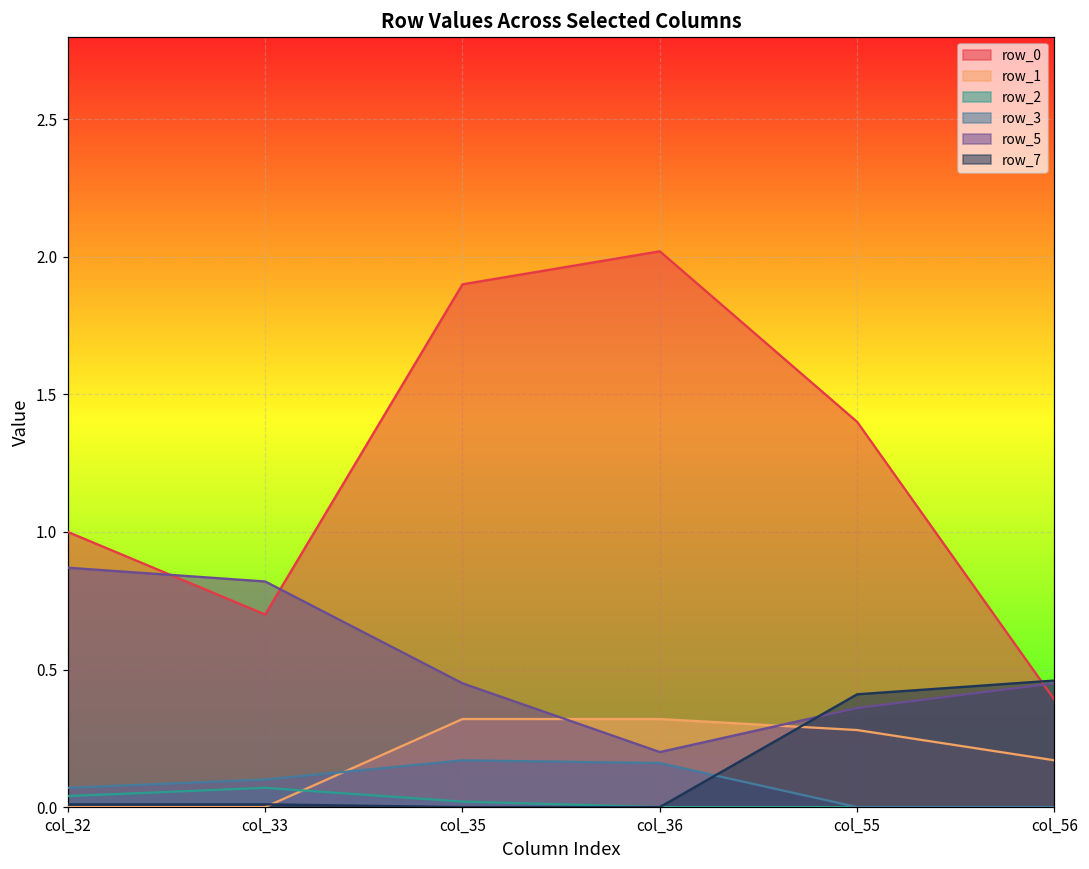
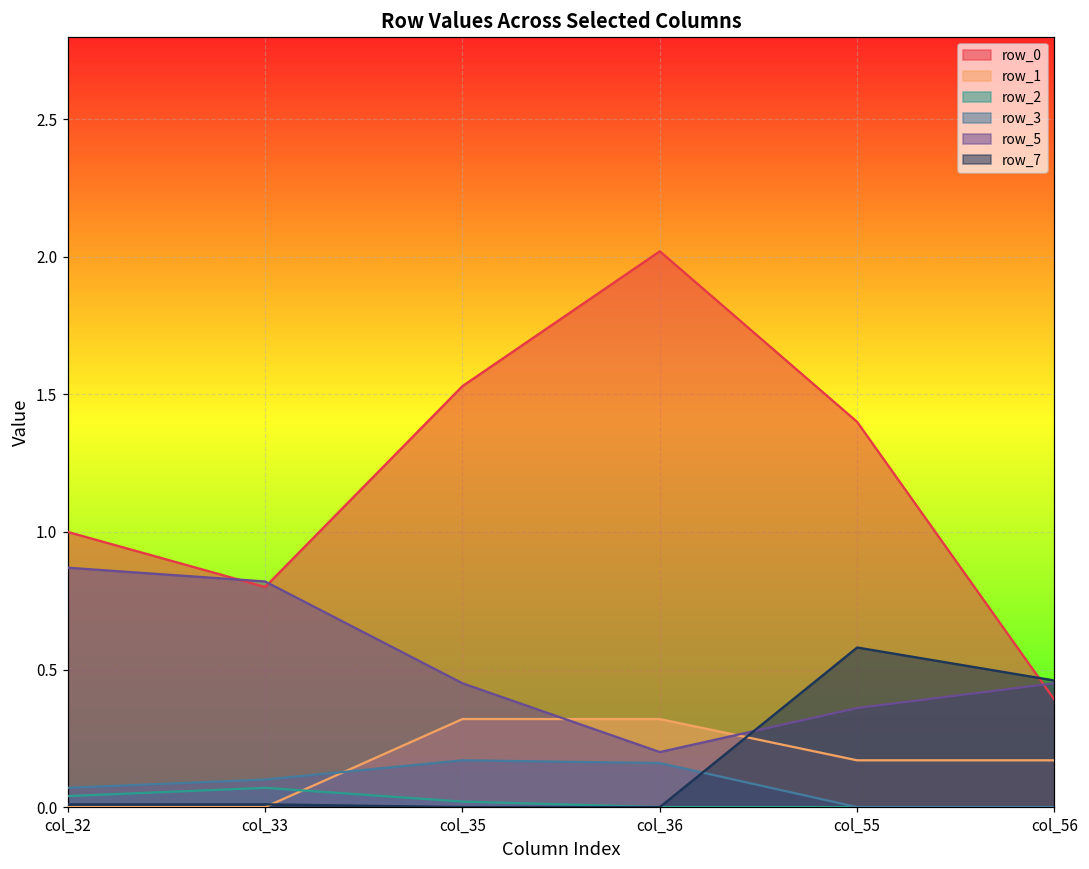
row_0, col_33: 0.7 -> 0.8
row_0, col_35: 1.90 -> 1.53
row_1, col_55: 0.28 -> 0.17
row_7, col_55: 0.41 -> 0.58
